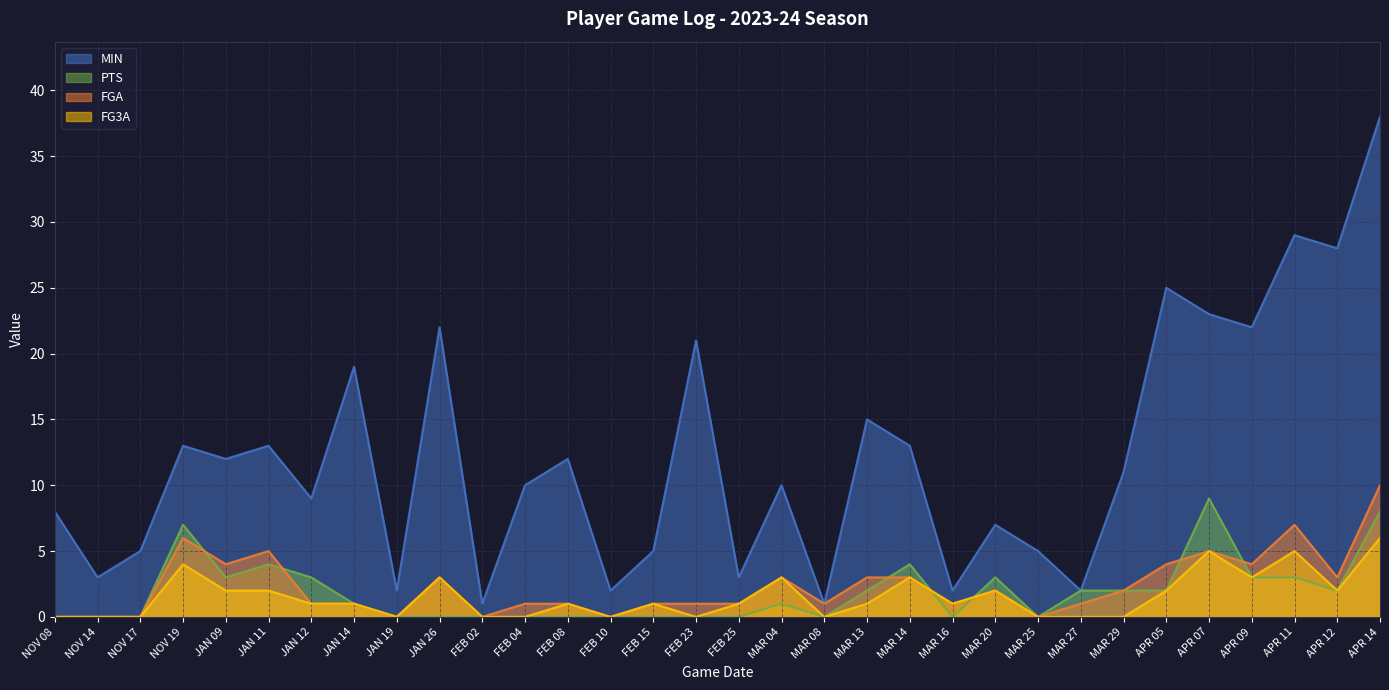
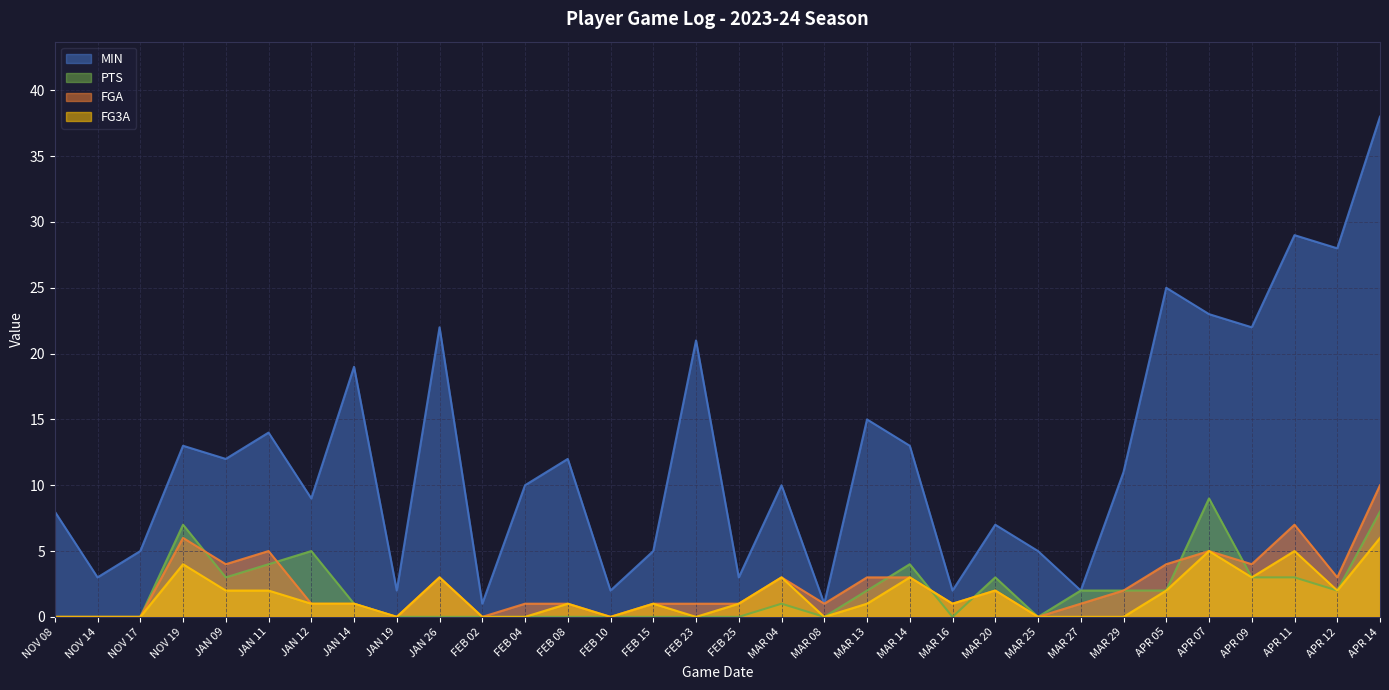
MIN, JAN 11: 13 -> 14
PTS, JAN 12: 3 -> 5
